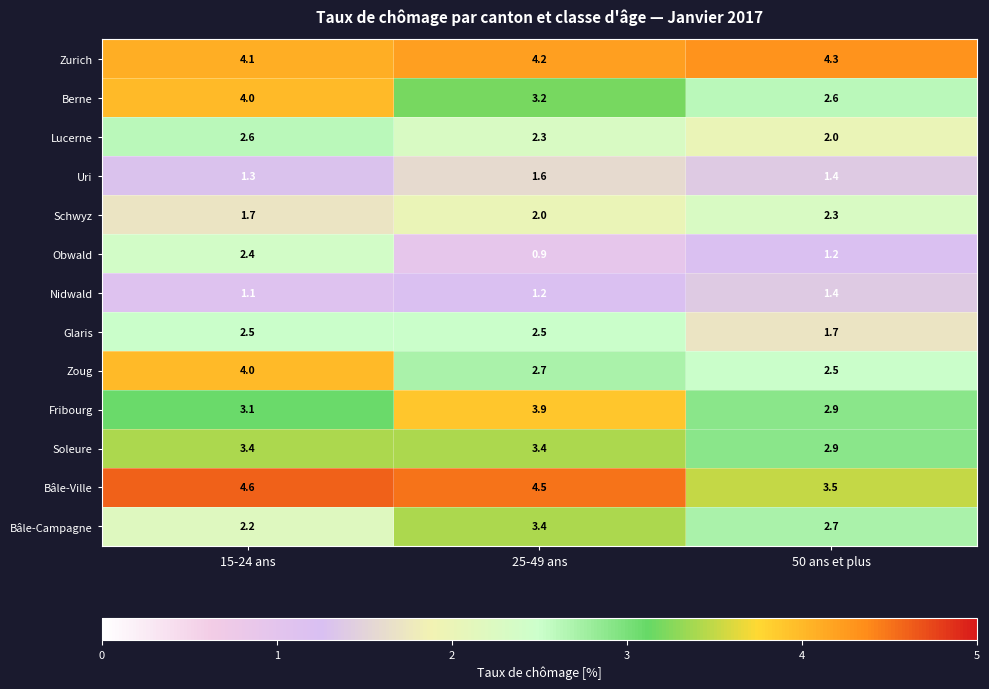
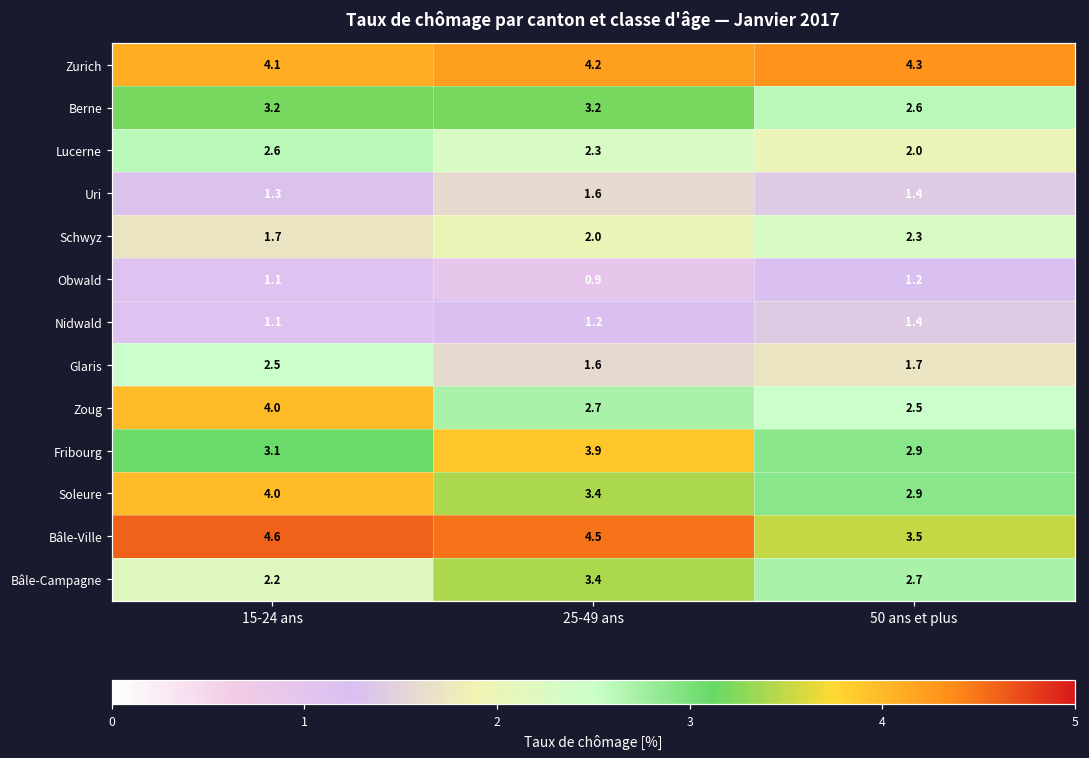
Berne, 15-24 ans: 4.0 -> 3.2
Obwald, 15-24 ans: 2.4 -> 1.1
Glaris, 25-49 ans: 2.5 -> 1.6
Soleure, 15-24 ans: 3.4 -> 4.0
